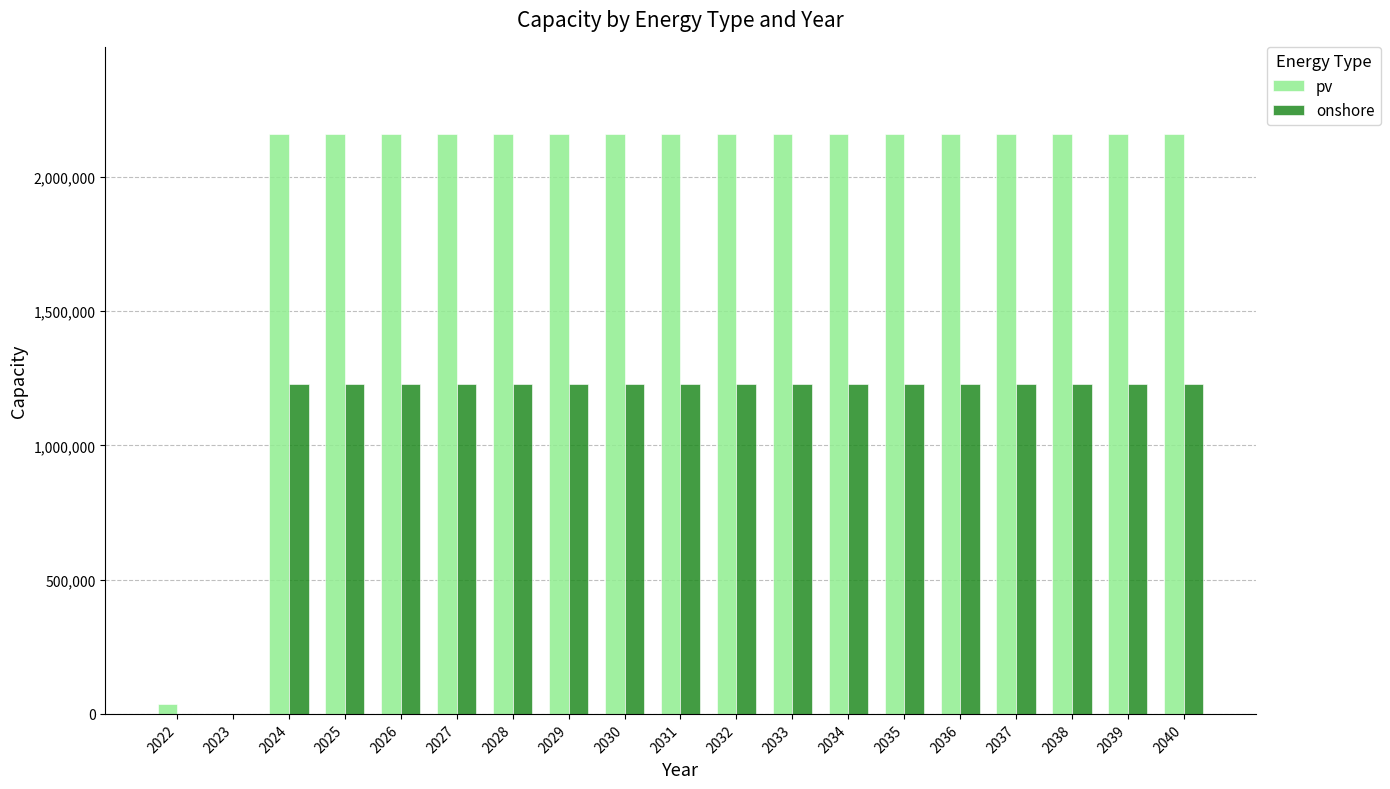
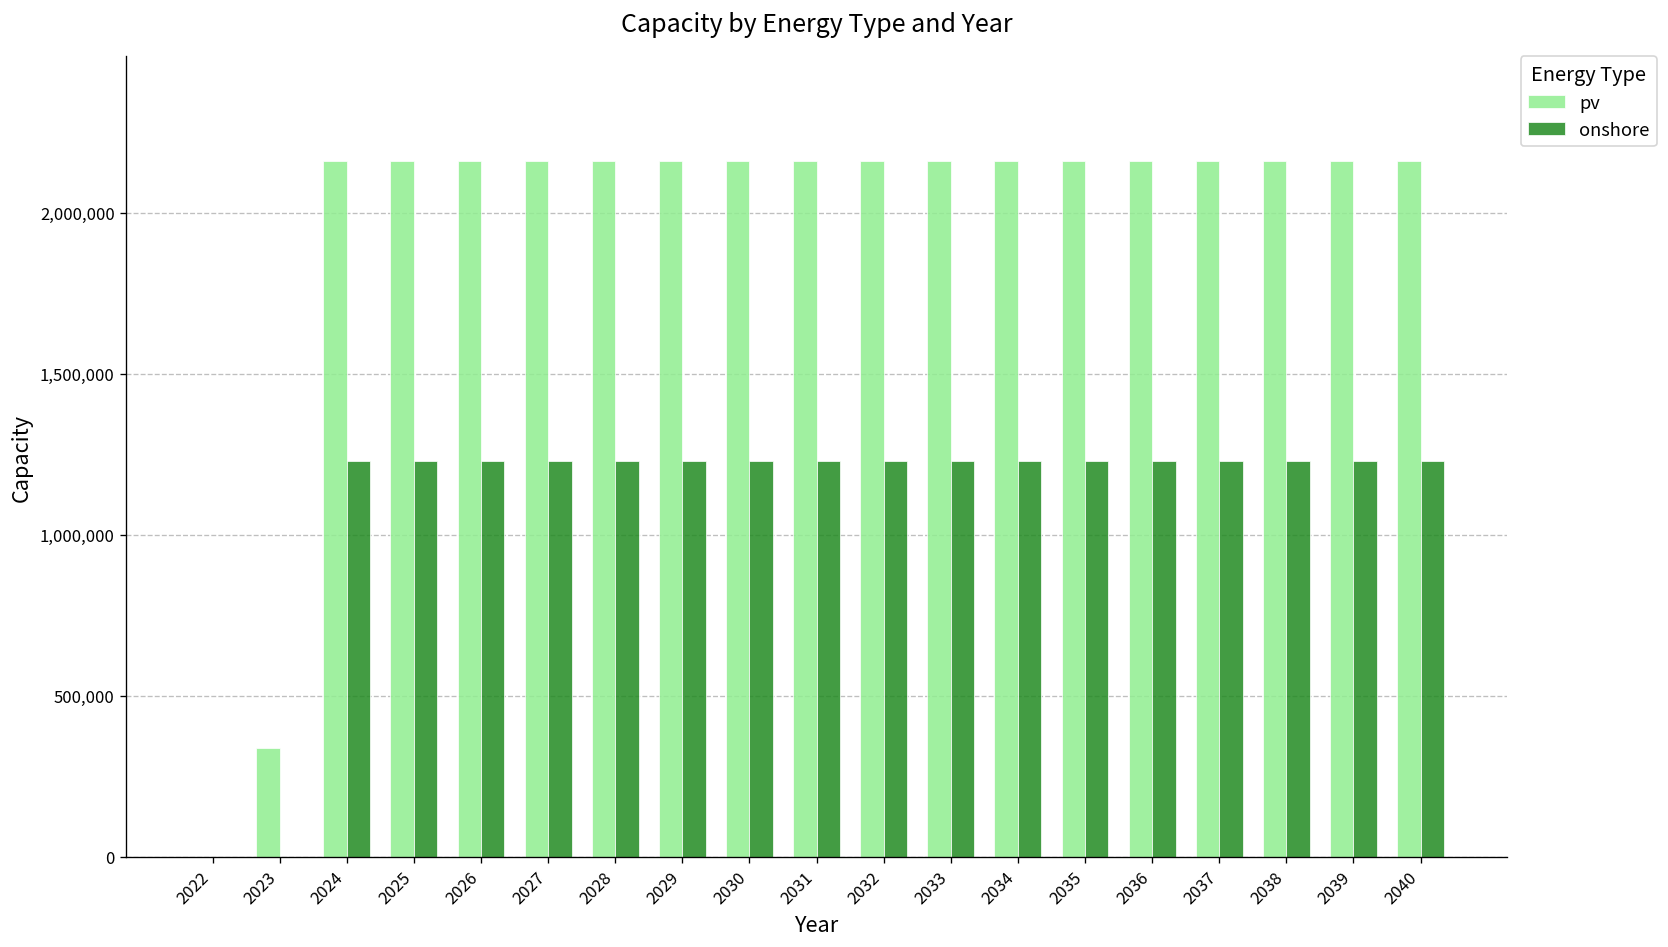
pv, 2022: 40,000 -> 0
pv, 2023: 0 -> 340,000
